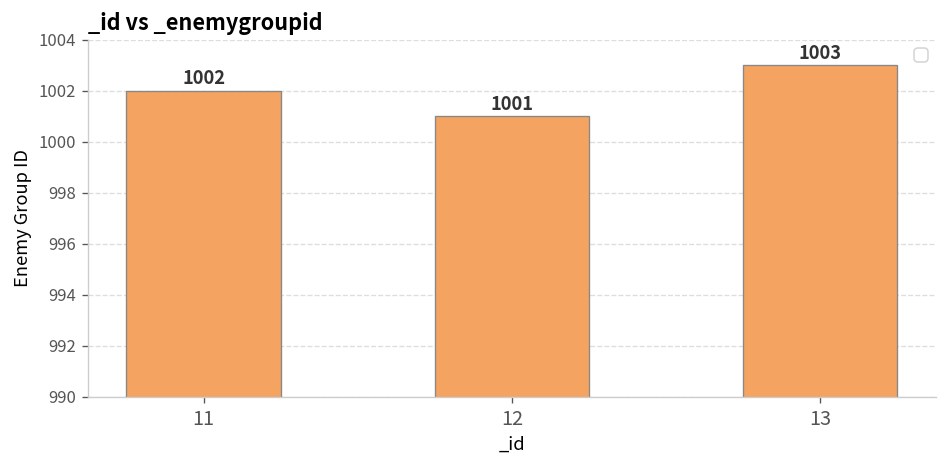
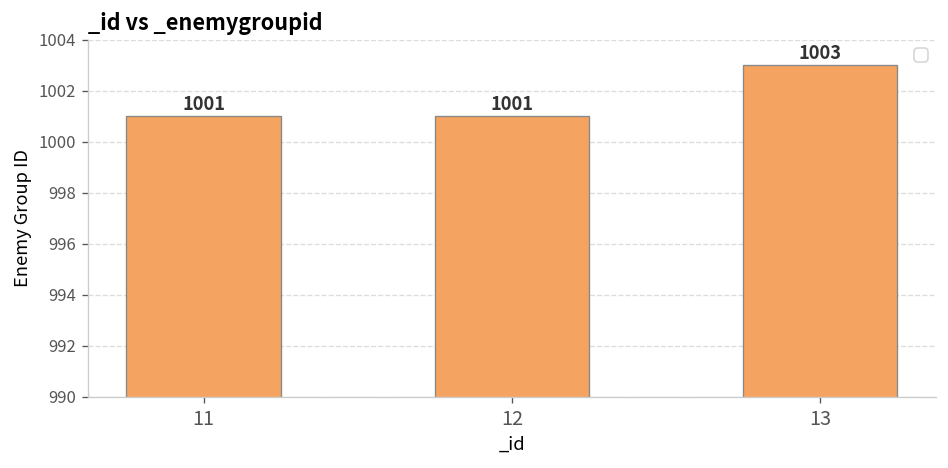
11: 1002 -> 1001
